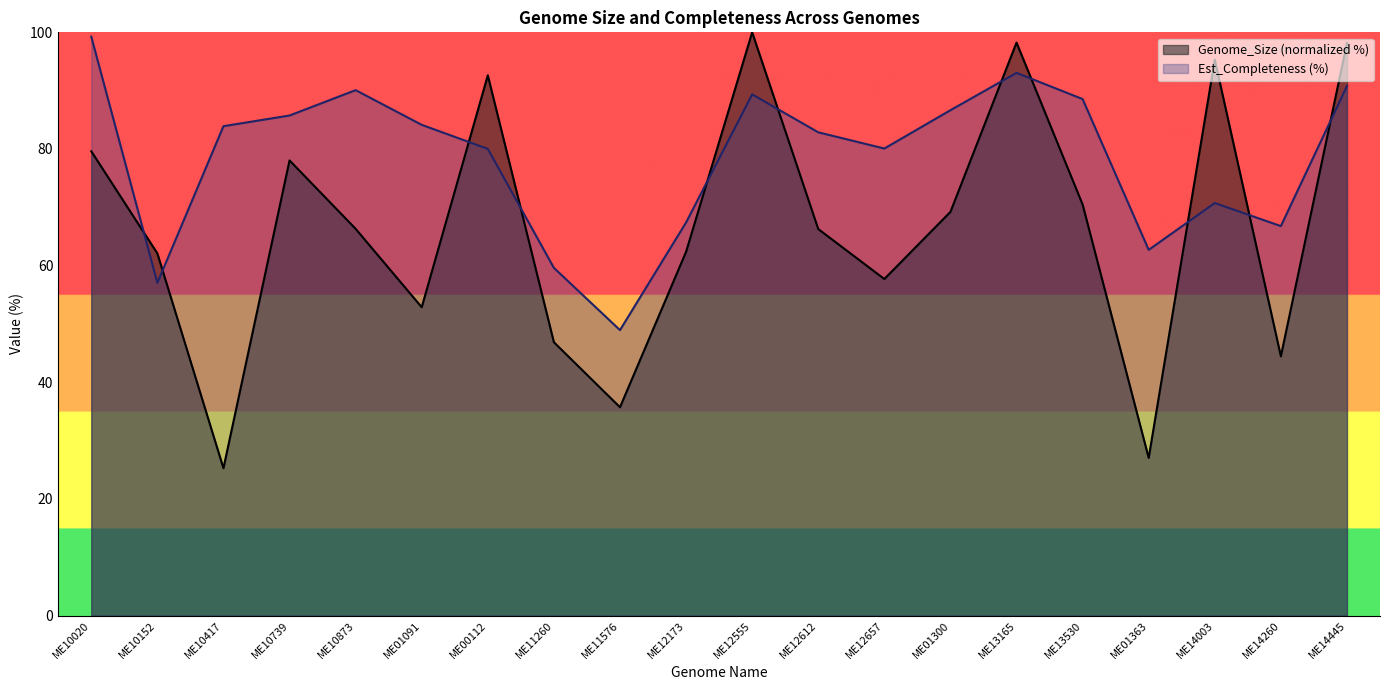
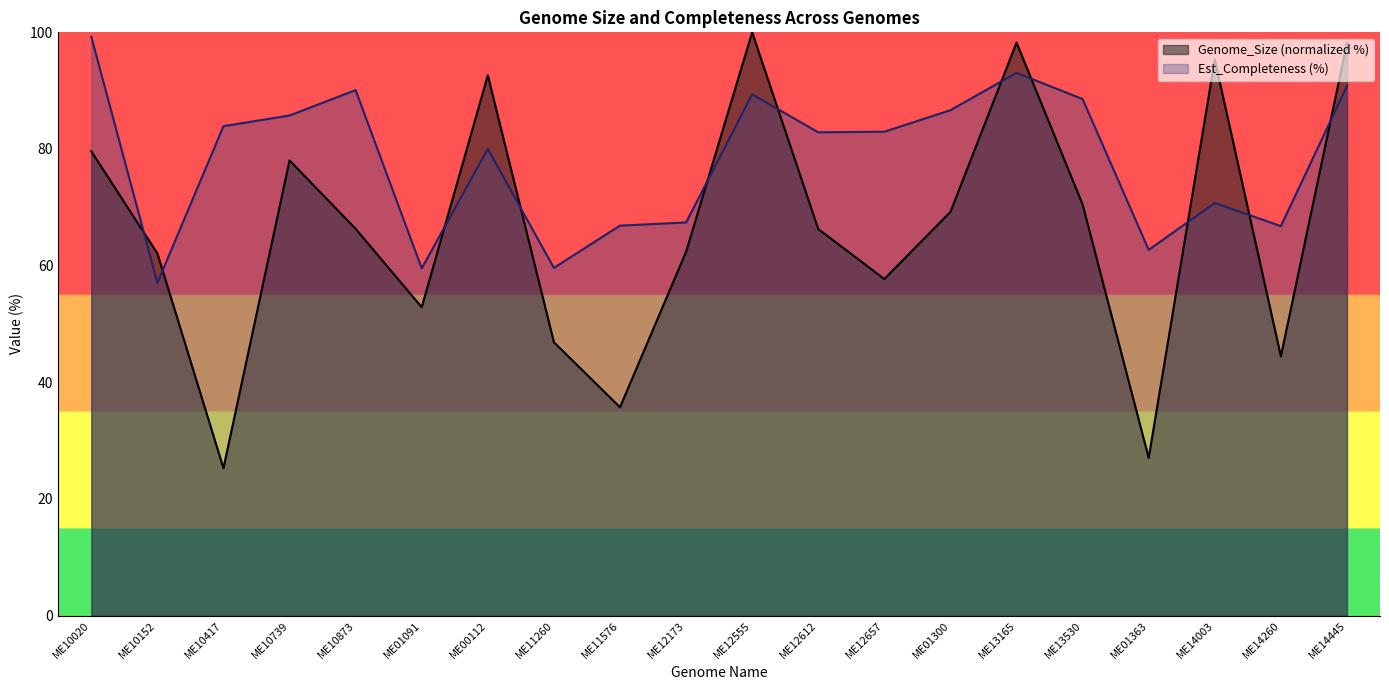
Est_Completeness (%), ME01091: 84 -> 60
Est_Completeness (%), ME11576: 49 -> 67
Est_Completeness (%), ME12657: 80 -> 83
